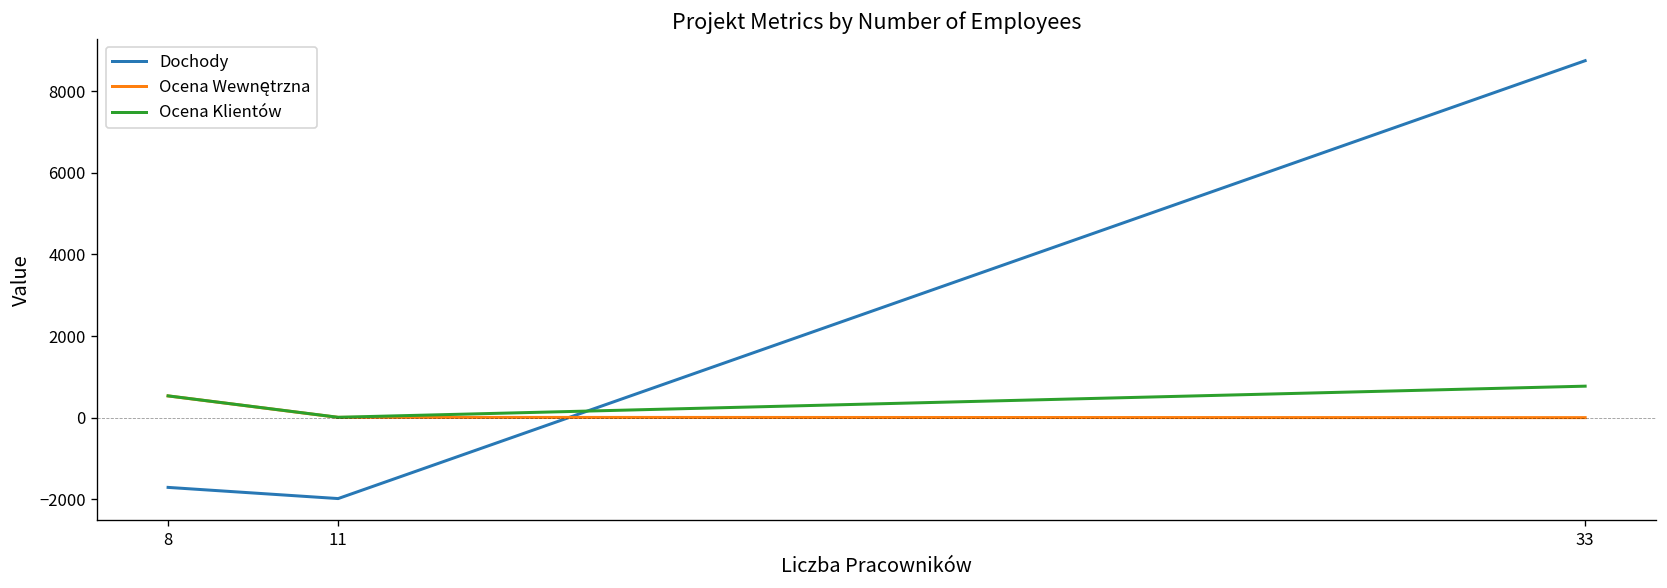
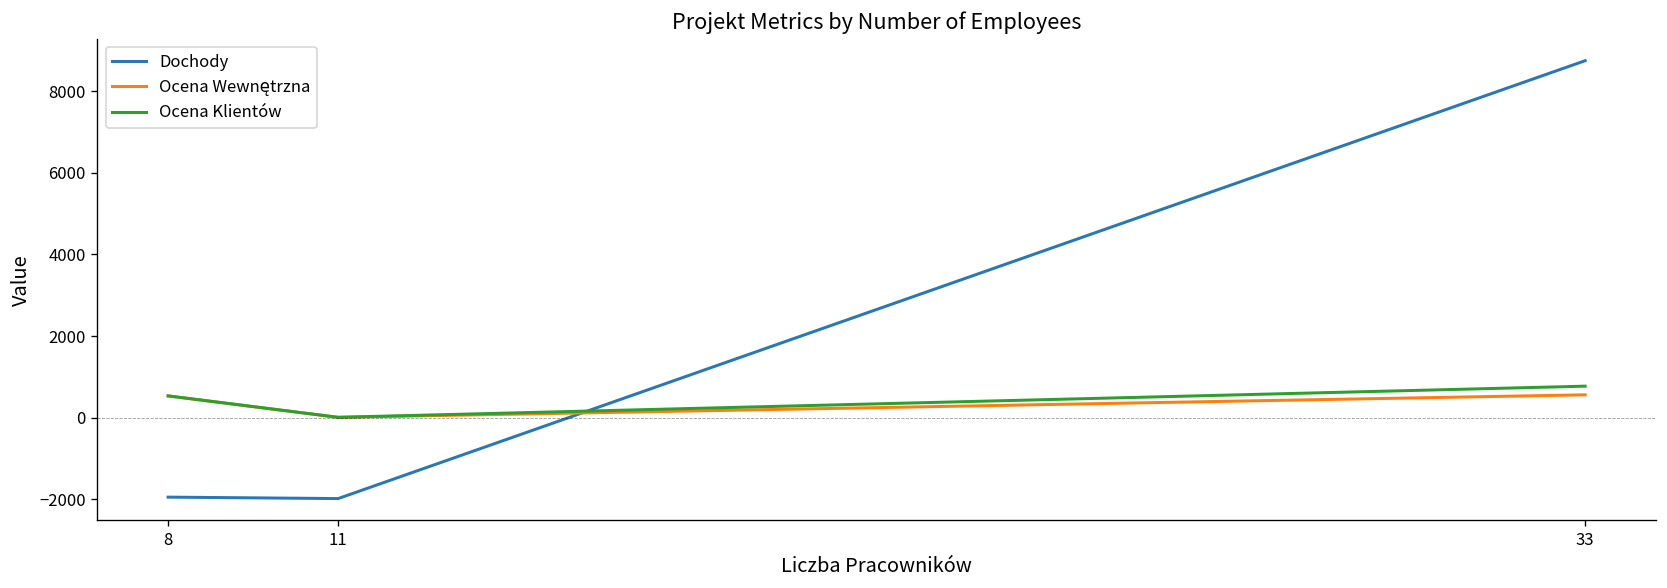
Dochody, 8: -1700 -> -1900
Ocena Wewnętrzna, 33: 0 -> 600
